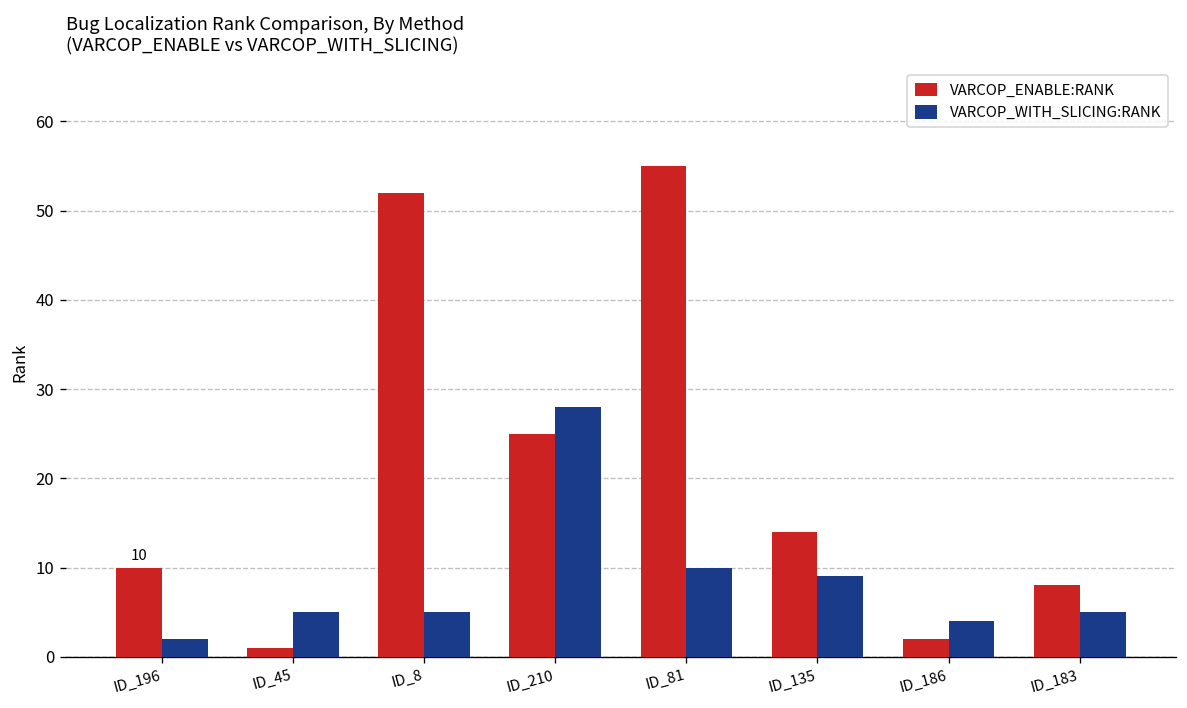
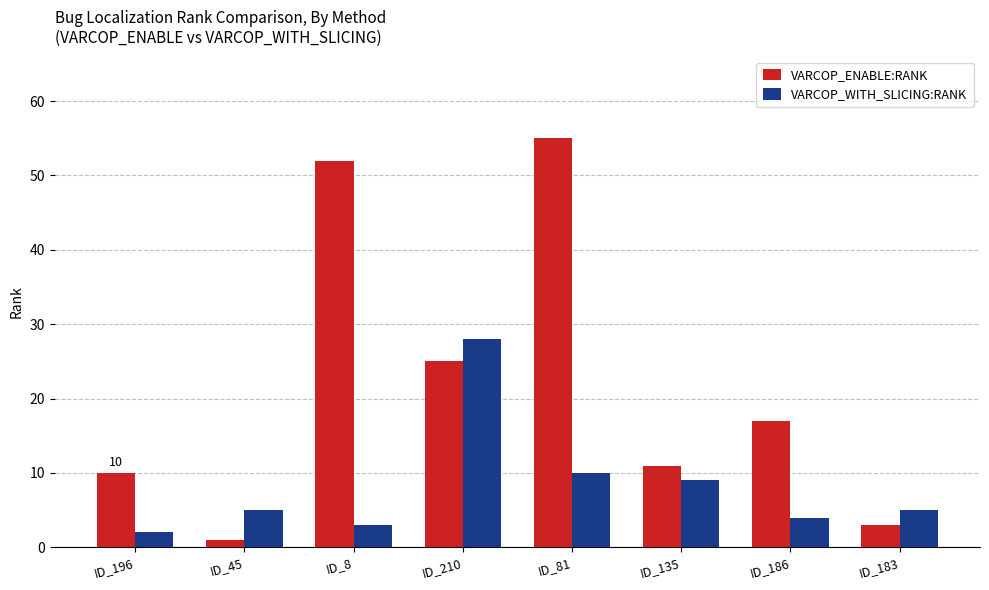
VARCOP_WITH_SLICING:RANK, ID_8: 5 -> 3
VARCOP_ENABLE:RANK, ID_135: 14 -> 11
VARCOP_ENABLE:RANK, ID_186: 2 -> 17
VARCOP_ENABLE:RANK, ID_183: 8 -> 3
